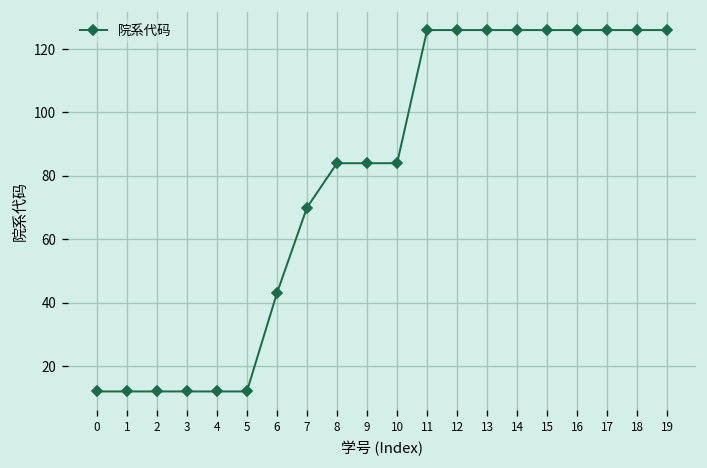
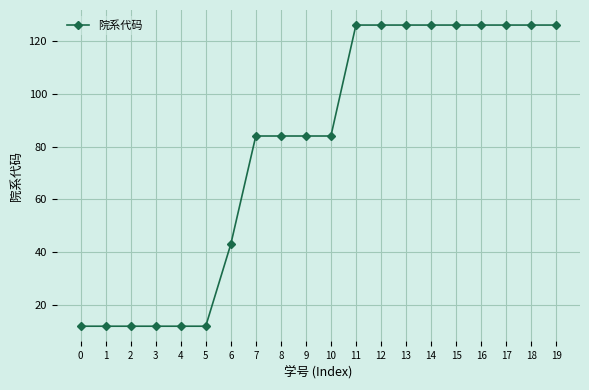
7: 70 -> 84
